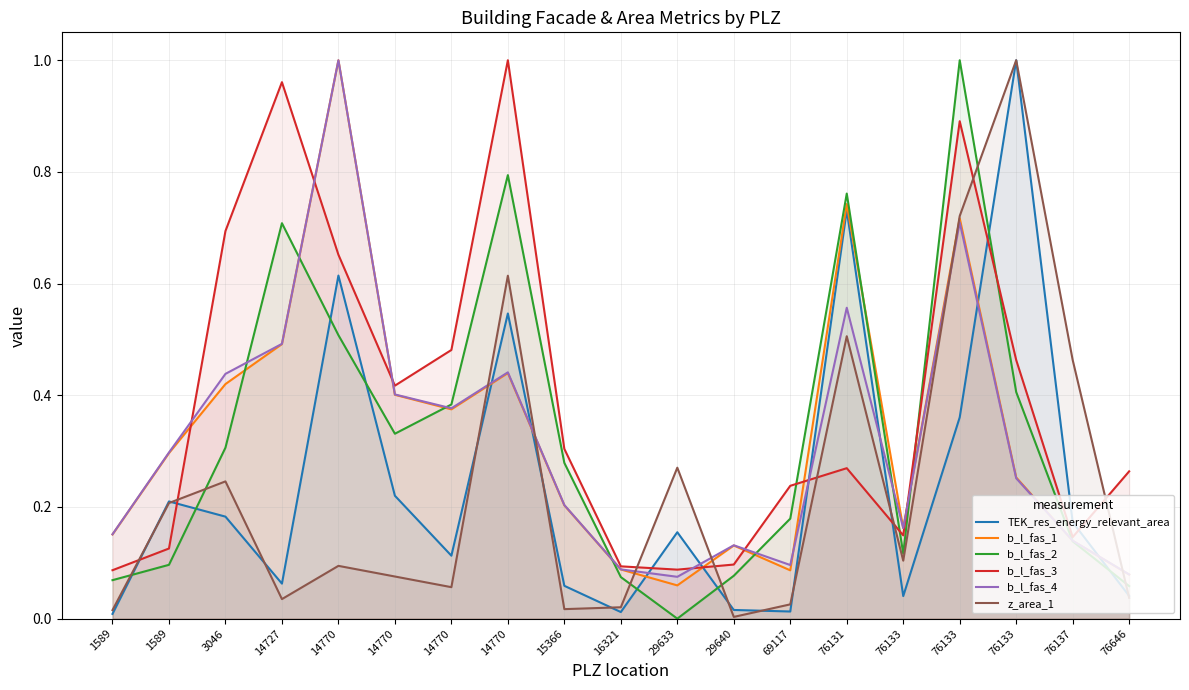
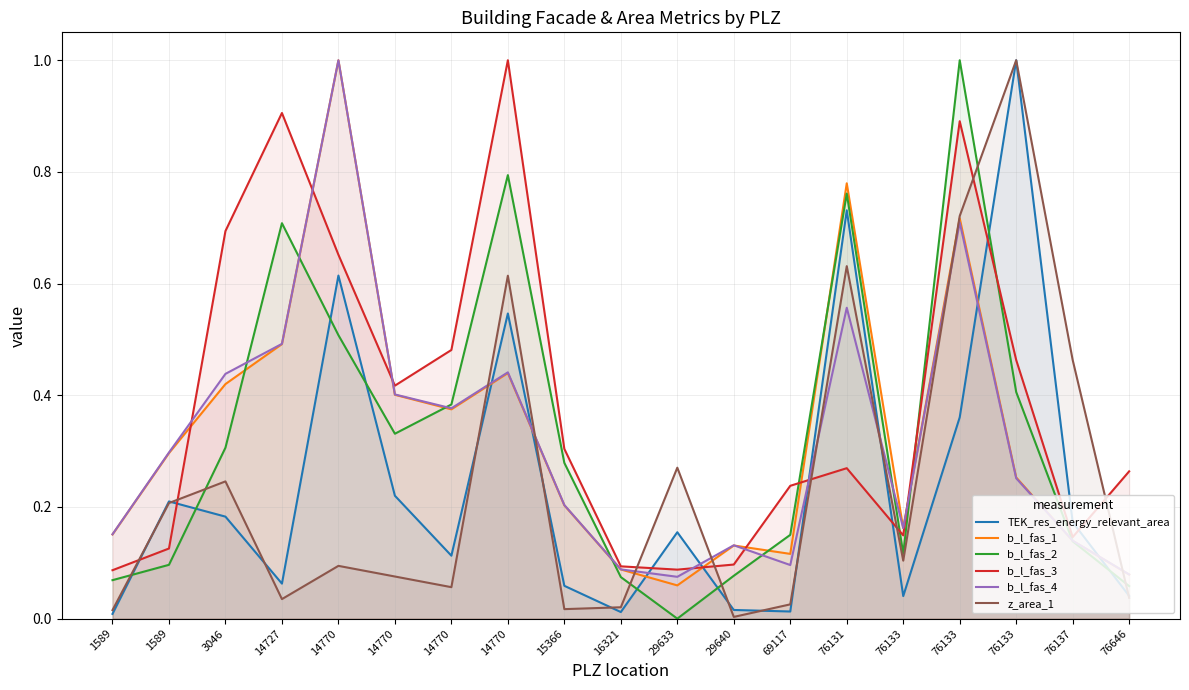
b_l_fas_3, 14727: 0.96 -> 0.91
b_l_fas_1, 69117: 0.09 -> 0.12
b_l_fas_2, 69117: 0.18 -> 0.15
b_l_fas_1, 76131: 0.74 -> 0.78
z_area_1, 76131: 0.51 -> 0.63
